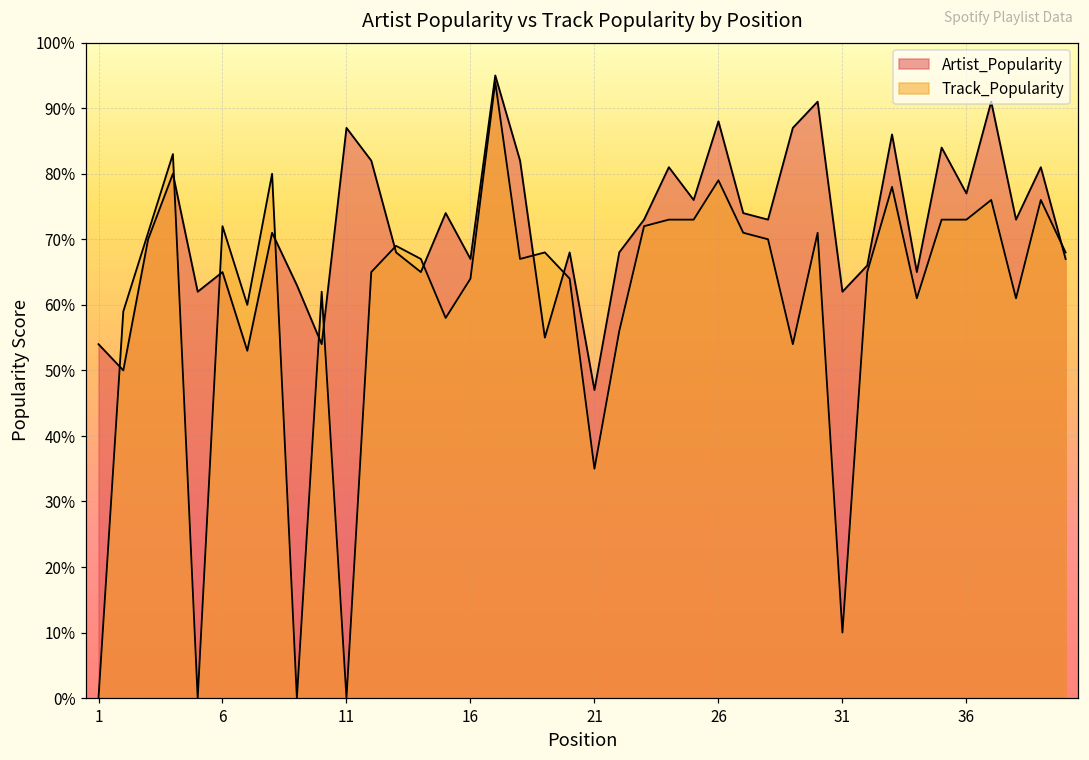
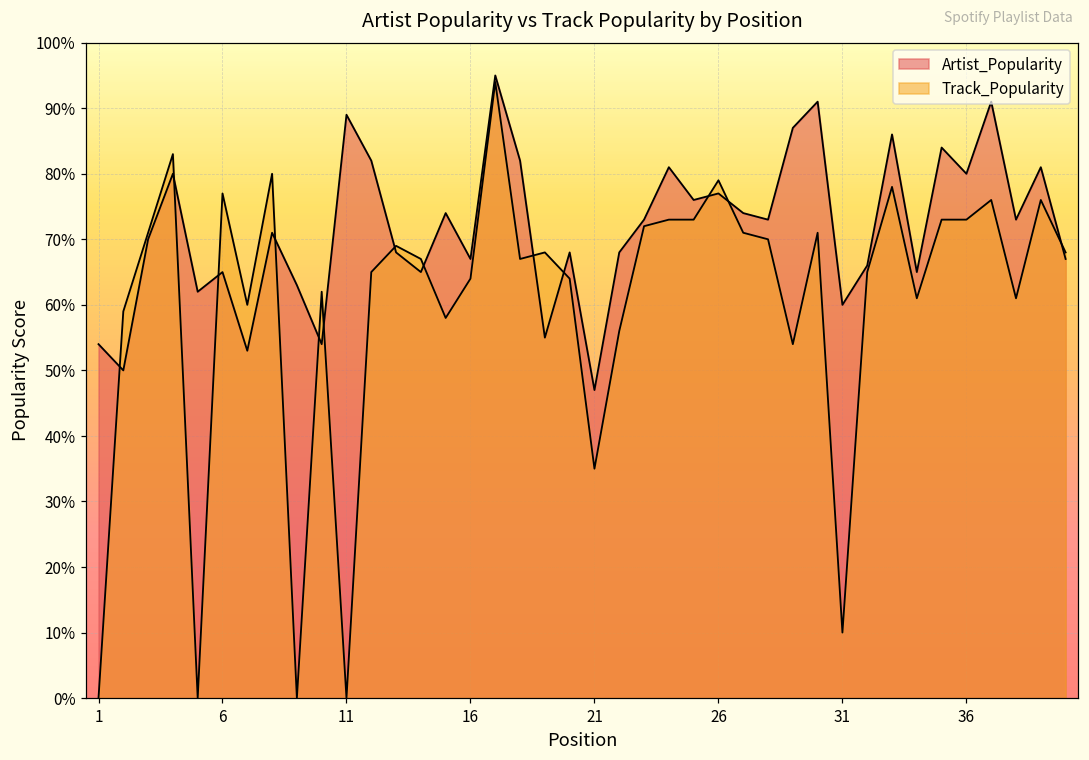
Track_Popularity, 6: 72% -> 77%
Artist_Popularity, 11: 87% -> 89%
Artist_Popularity, 26: 88% -> 77%
Artist_Popularity, 31: 62% -> 60%
Artist_Popularity, 36: 77% -> 80%
